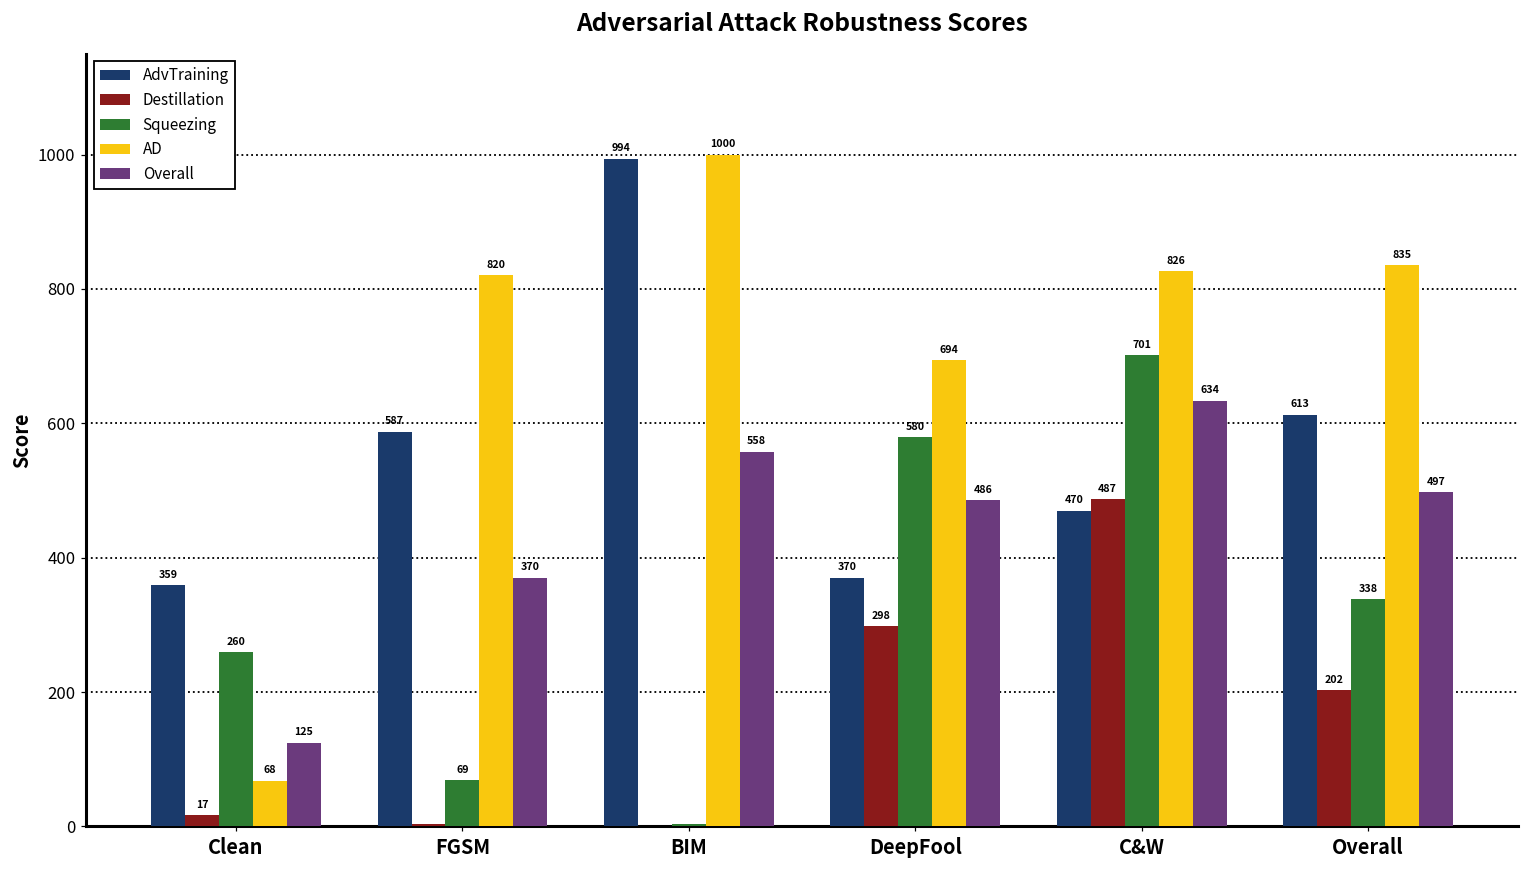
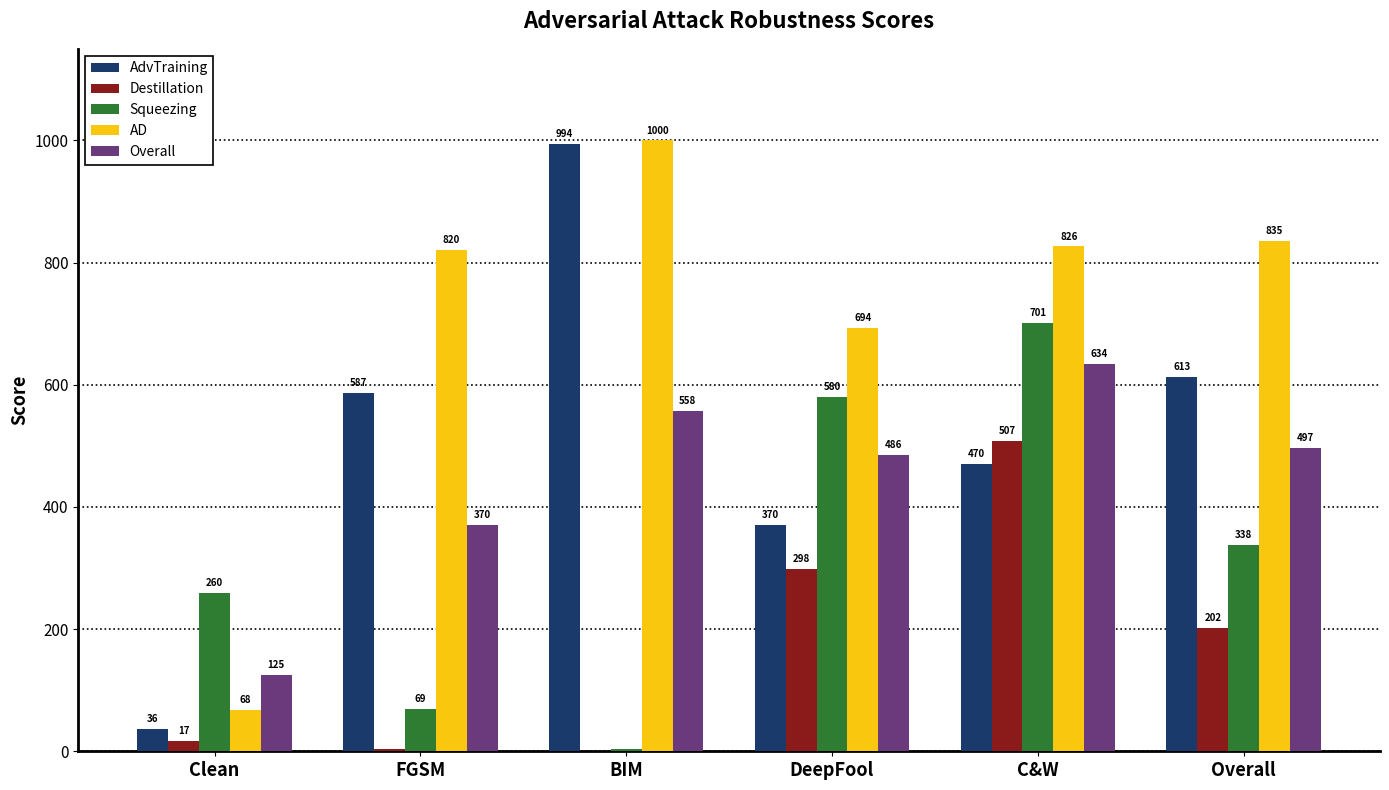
AdvTraining, Clean: 359 -> 36
Destillation, C&W: 487 -> 507
